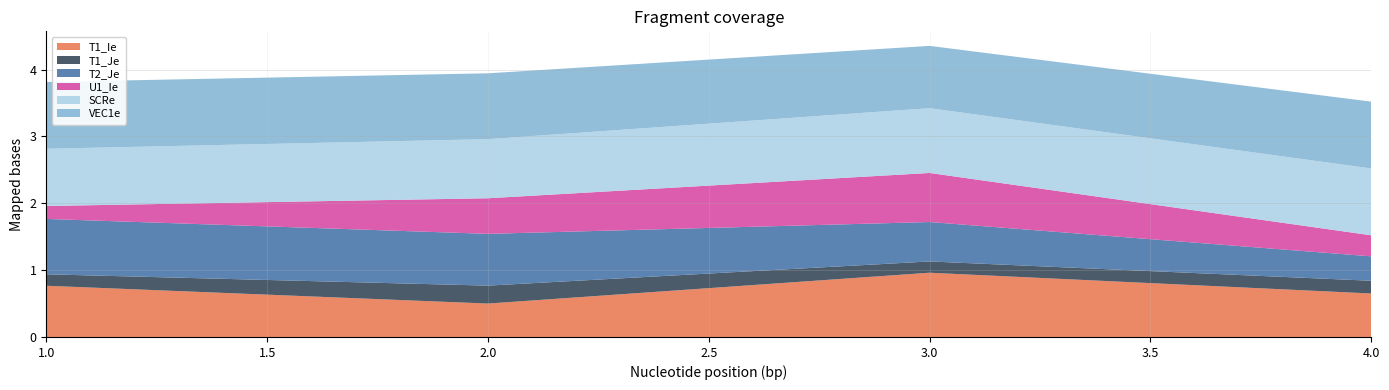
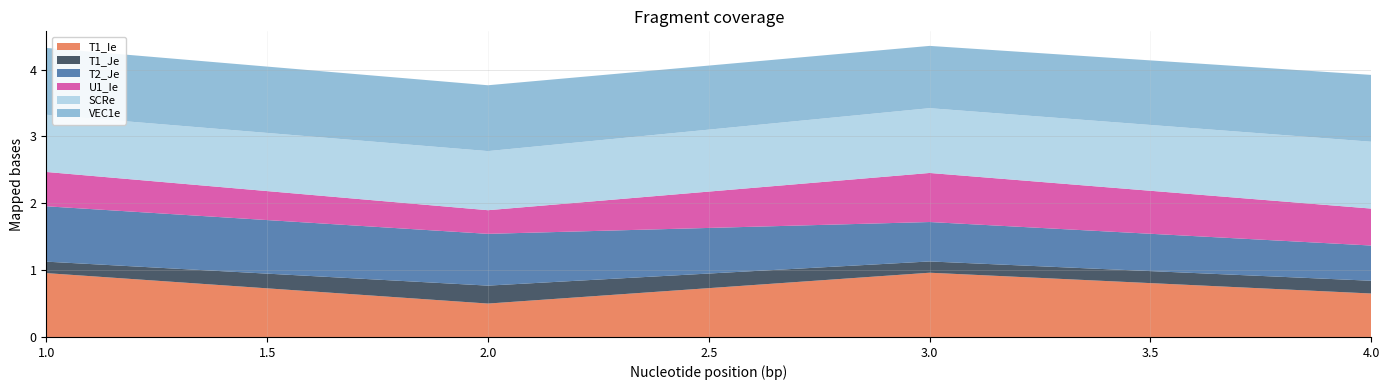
T1_Ie, 1.0: 0.8 -> 1.0
U1_Ie, 1.0: 0.2 -> 0.5
U1_Ie, 2.0: 0.5 -> 0.4
T2_Je, 4.0: 0.4 -> 0.5
U1_Ie, 4.0: 0.3 -> 0.6
